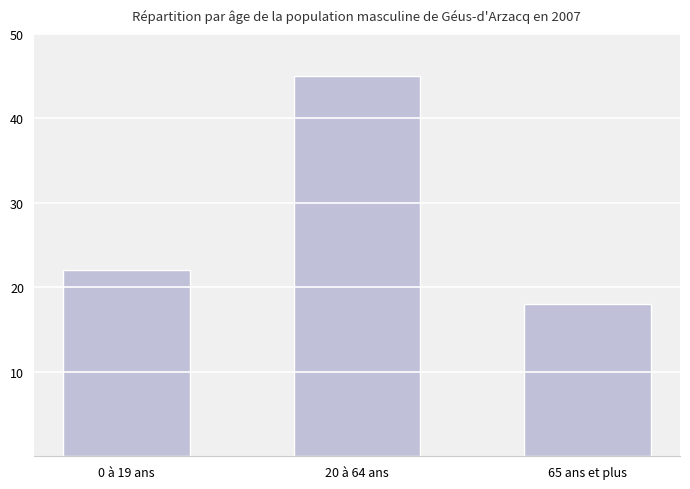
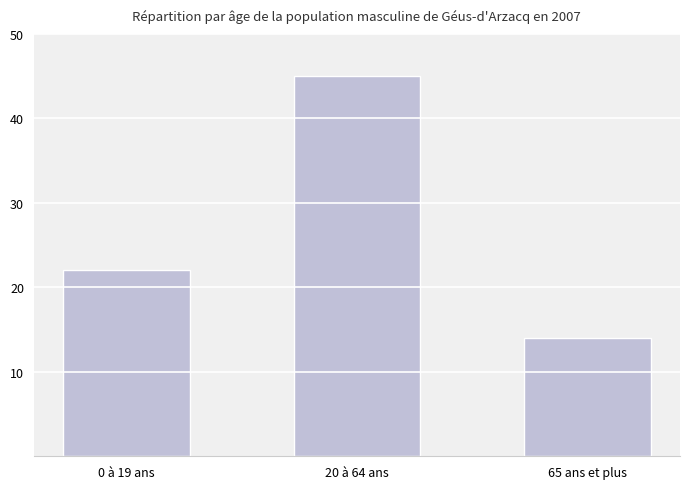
65 ans et plus: 18 -> 14
